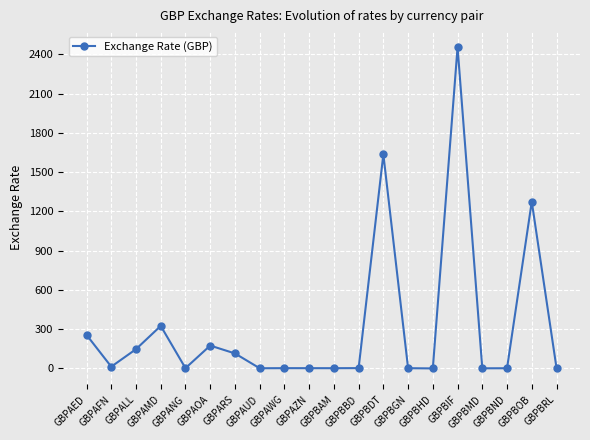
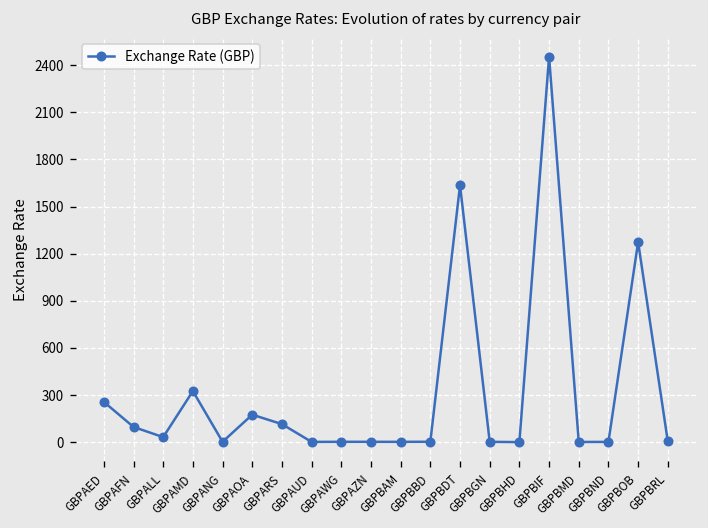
GBPAFN: 10 -> 100
GBPALL: 150 -> 30
